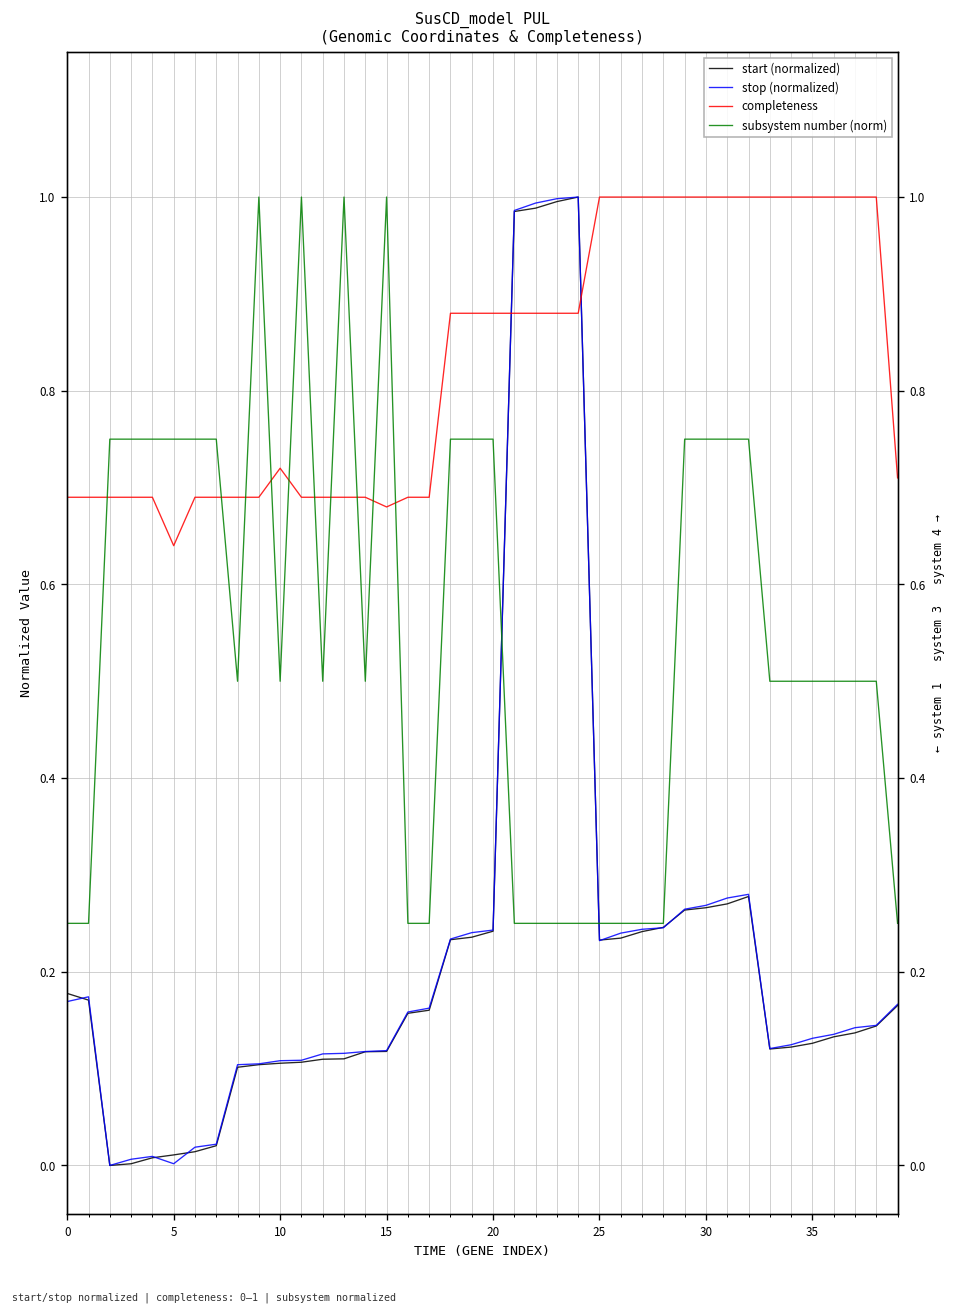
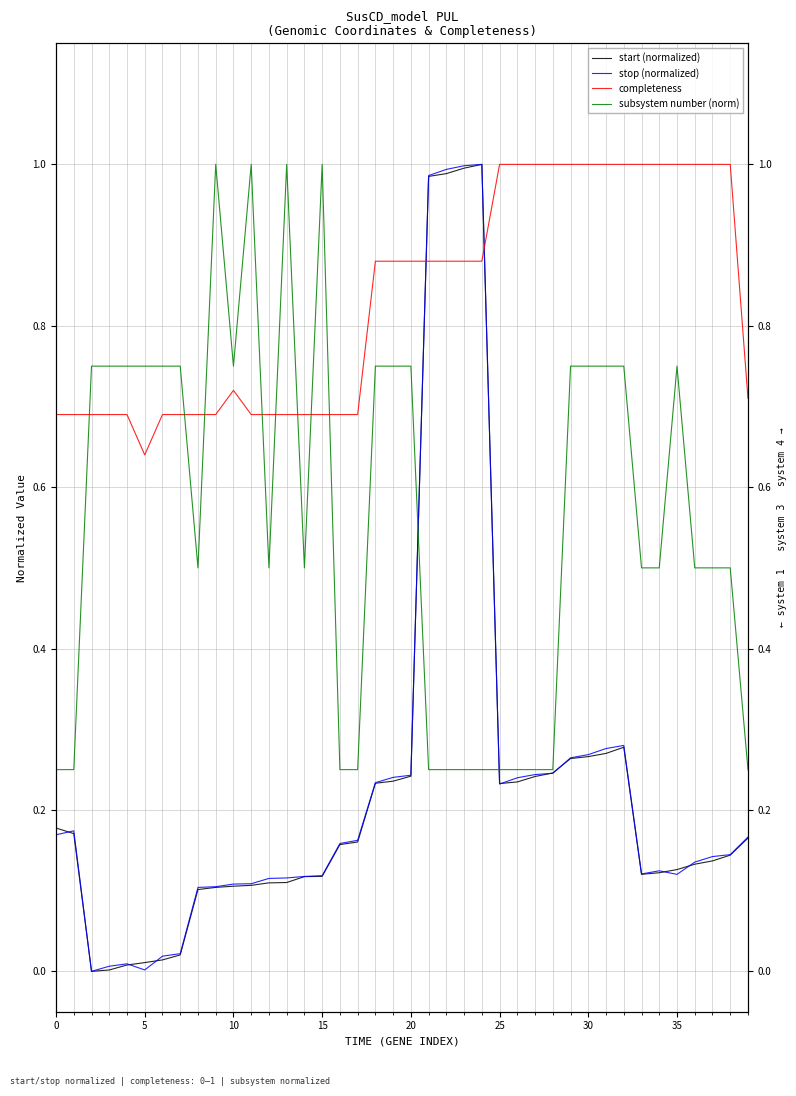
subsystem number (norm), 10: 0.50 -> 0.75
completeness, 15: 0.68 -> 0.69
stop (normalized), 35: 0.13 -> 0.12
subsystem number (norm), 35: 0.50 -> 0.75
